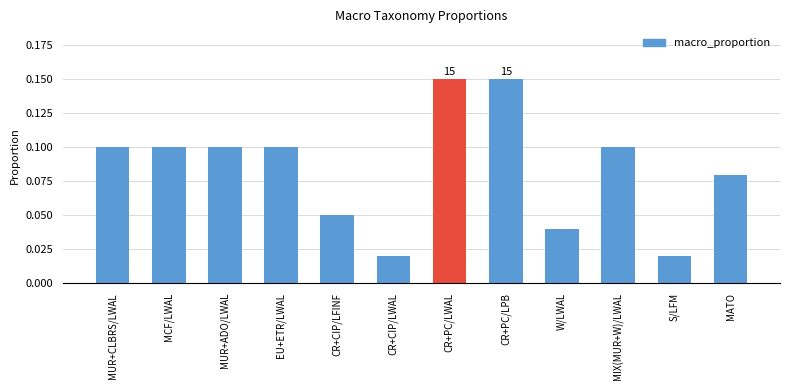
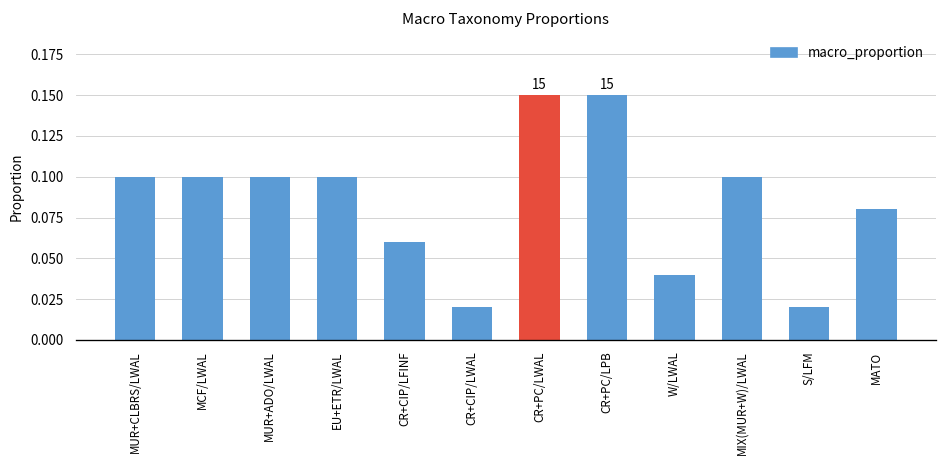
CR+CIP/LFINF: 0.05 -> 0.06
